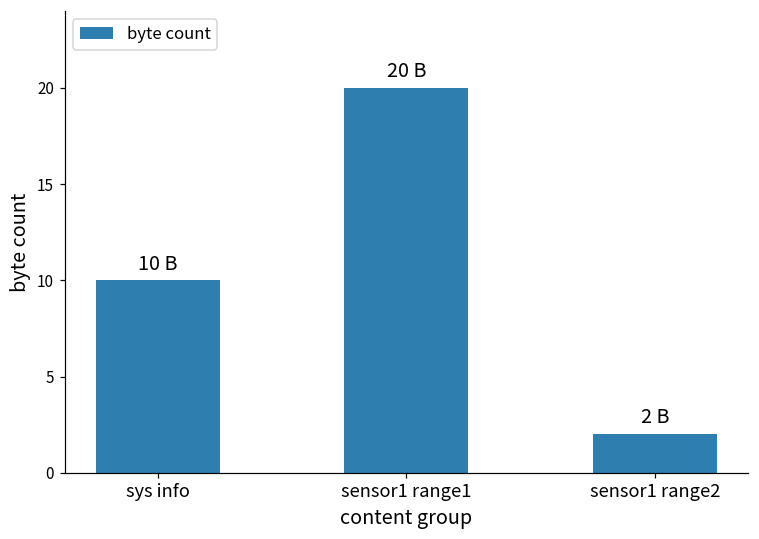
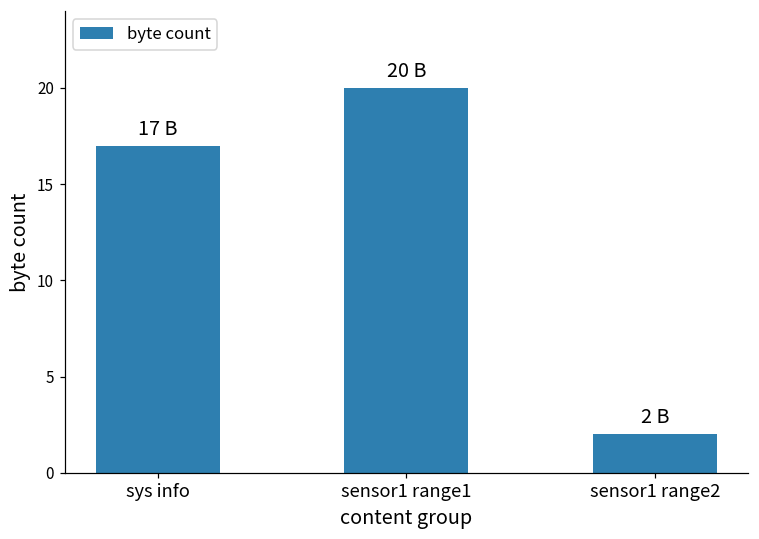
sys info: 10 -> 17
